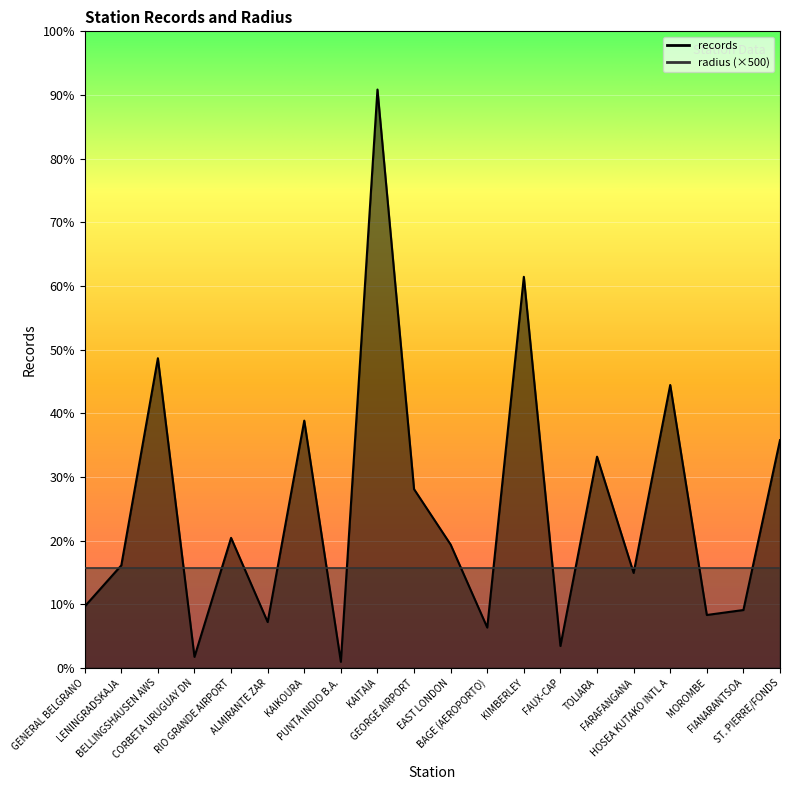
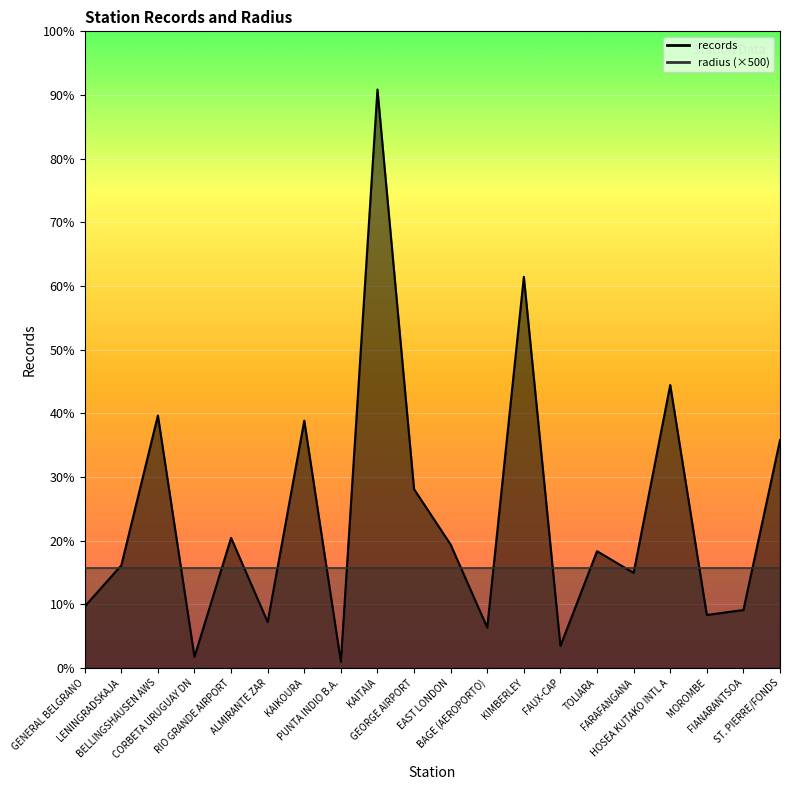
records, BELLINGSHAUSEN AWS: 49% -> 40%
records, TOLIARA: 33% -> 18%
